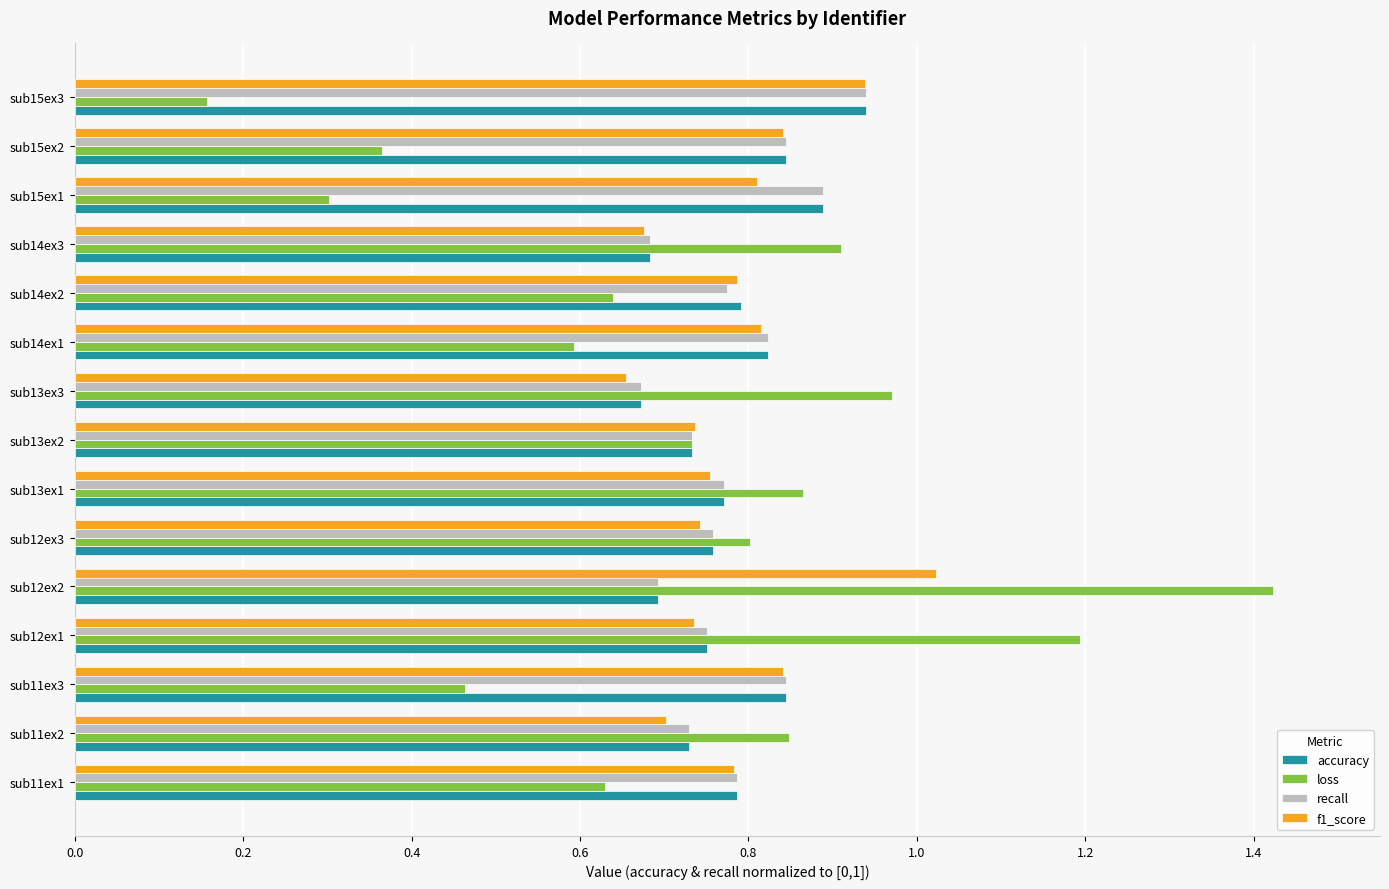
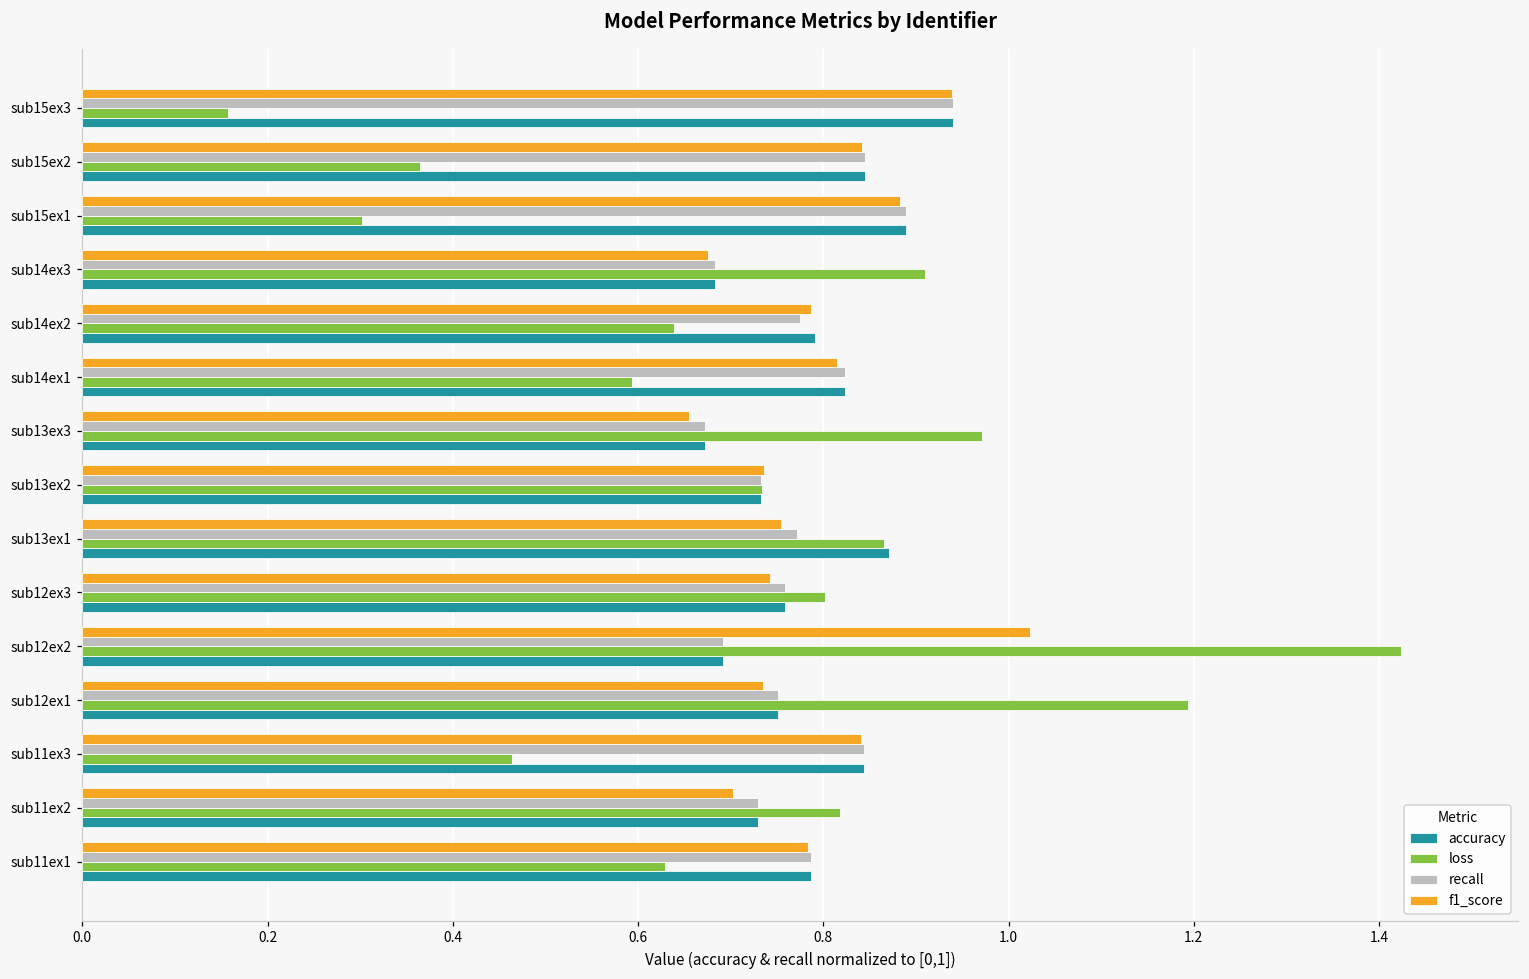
f1_score, sub15ex1: 0.81 -> 0.88
accuracy, sub13ex1: 0.77 -> 0.87
loss, sub11ex2: 0.85 -> 0.82
